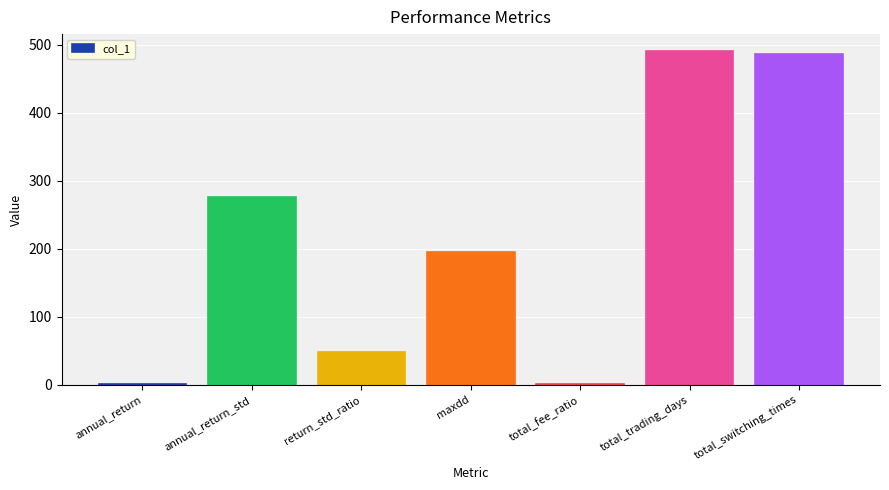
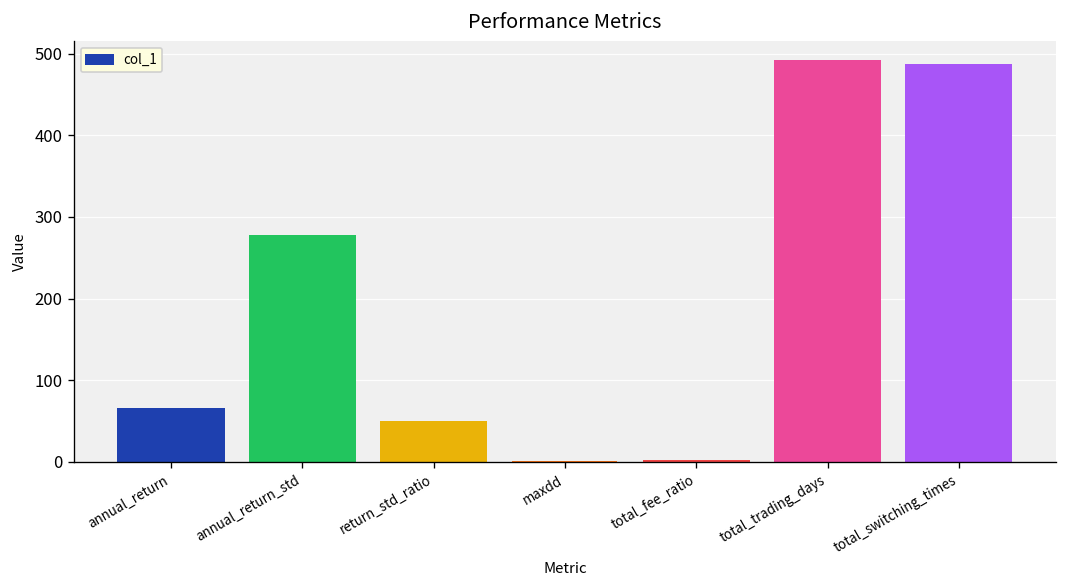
annual_return: 0 -> 70
maxdd: 190 -> 0
